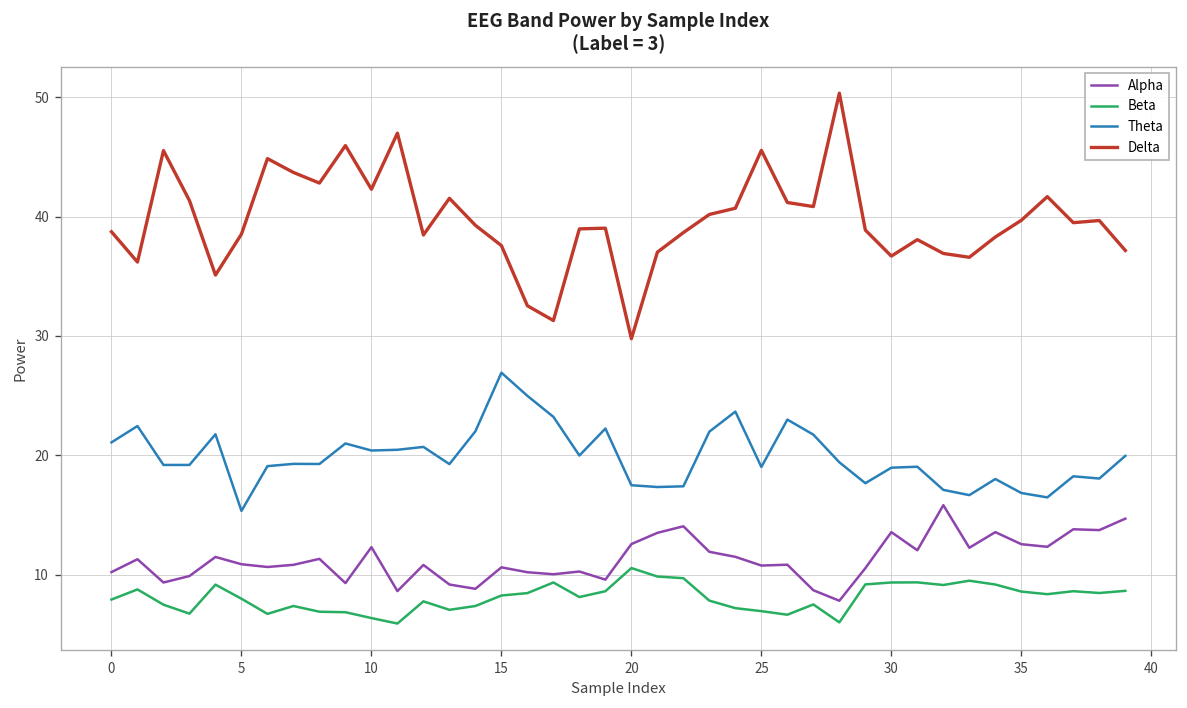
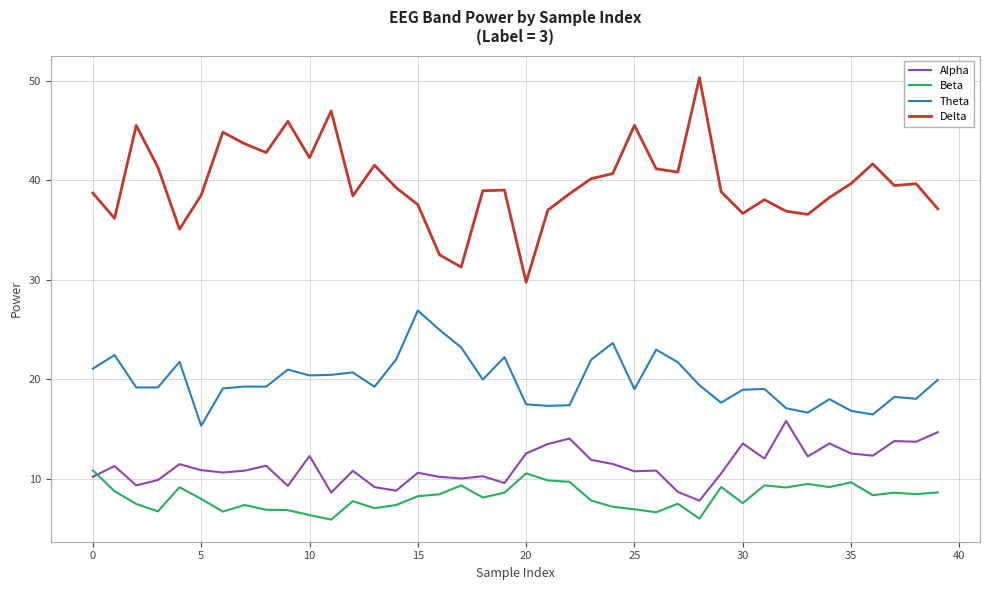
Beta, 0: 8 -> 11
Beta, 30: 9 -> 8
Beta, 35: 9 -> 10
